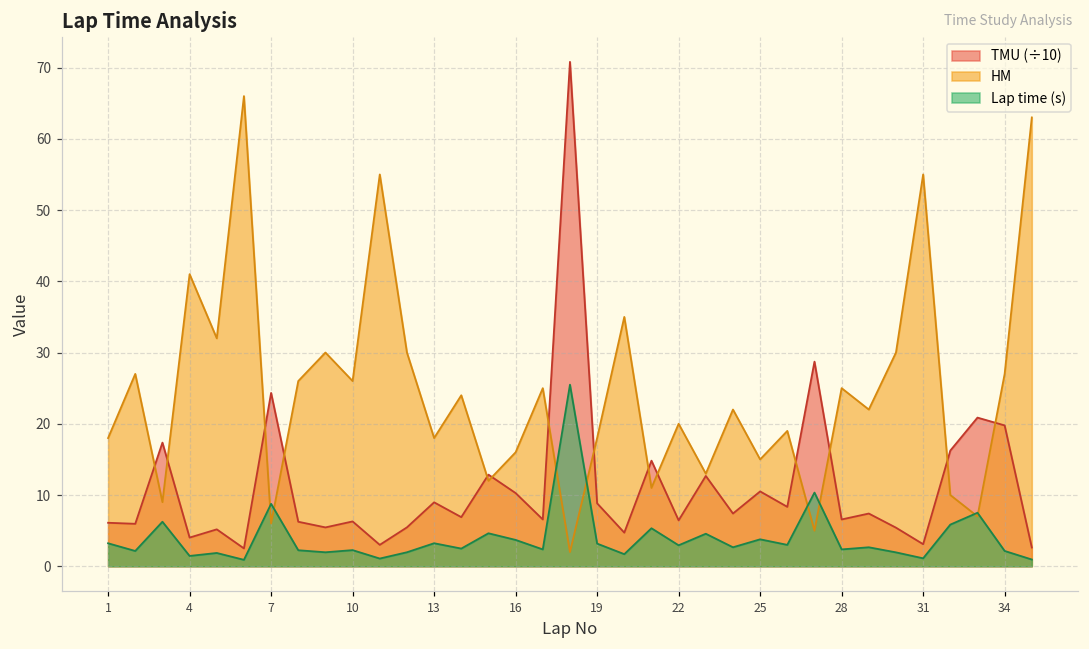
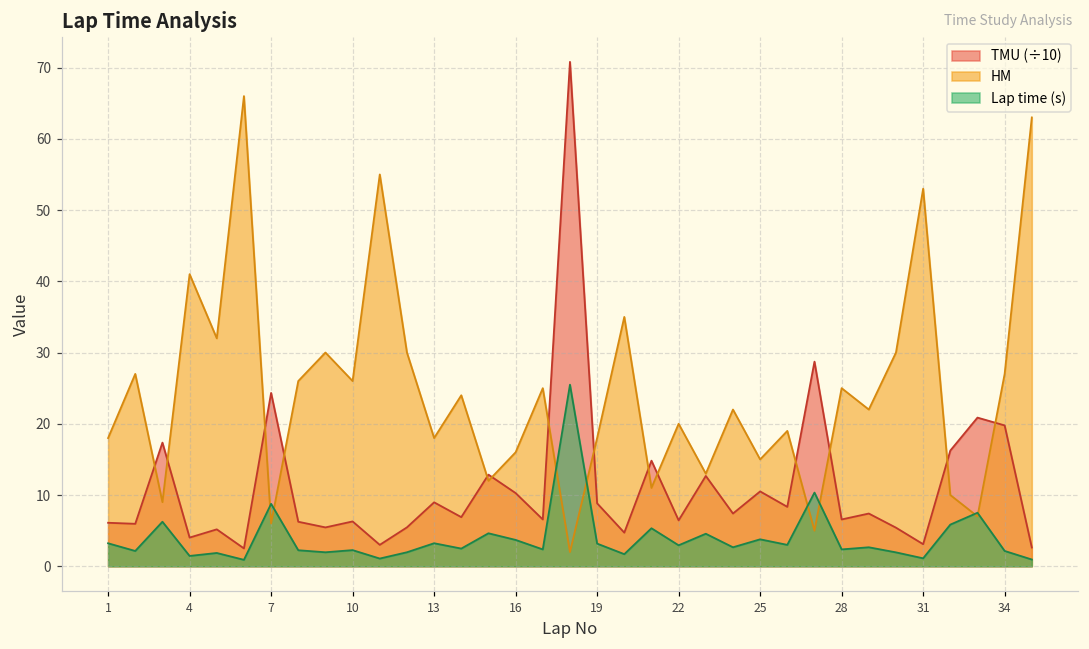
HM, 31: 55 -> 53
